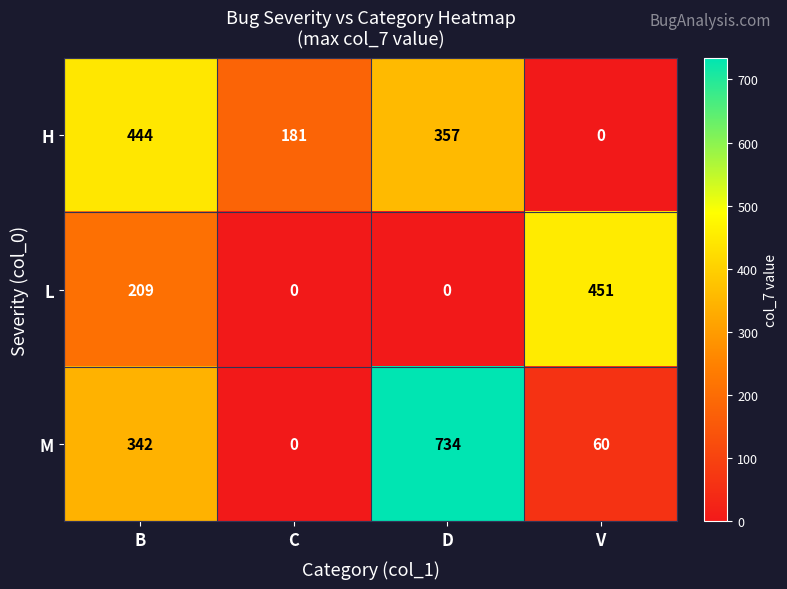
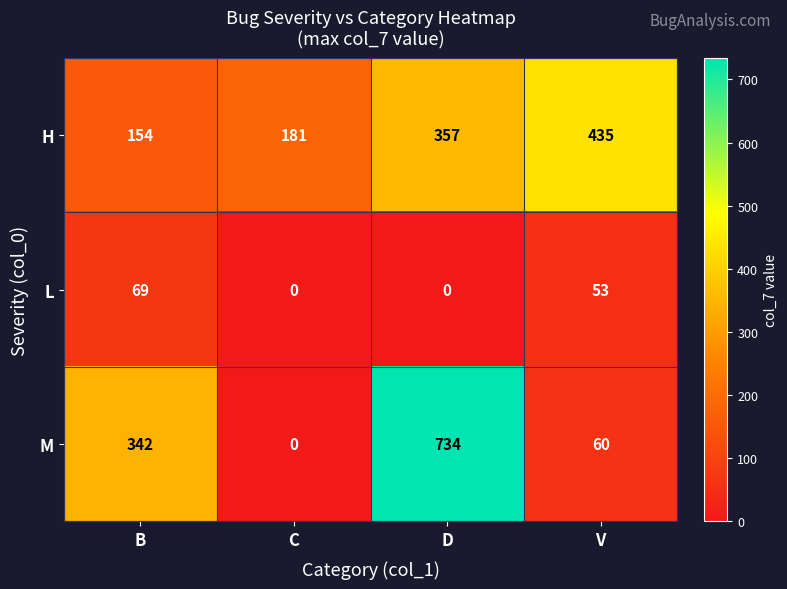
H, B: 444 -> 154
H, V: 0 -> 435
L, B: 209 -> 69
L, V: 451 -> 53
